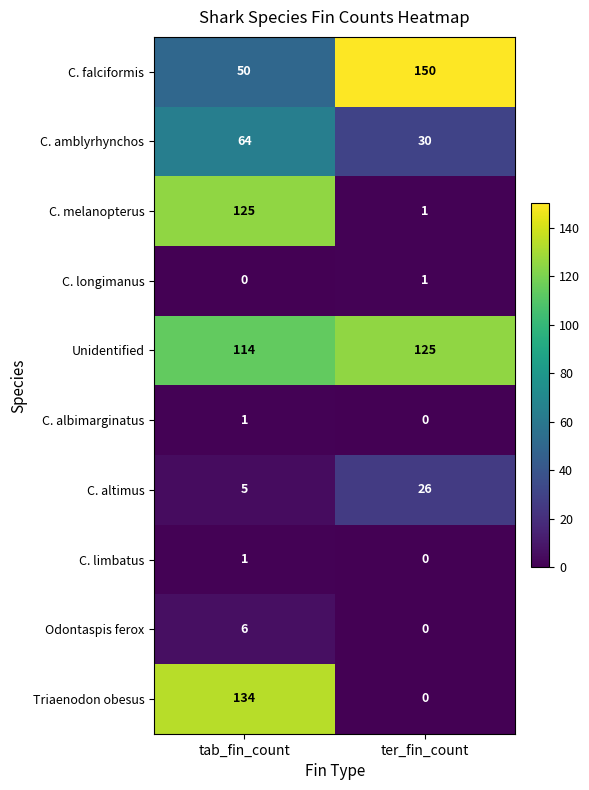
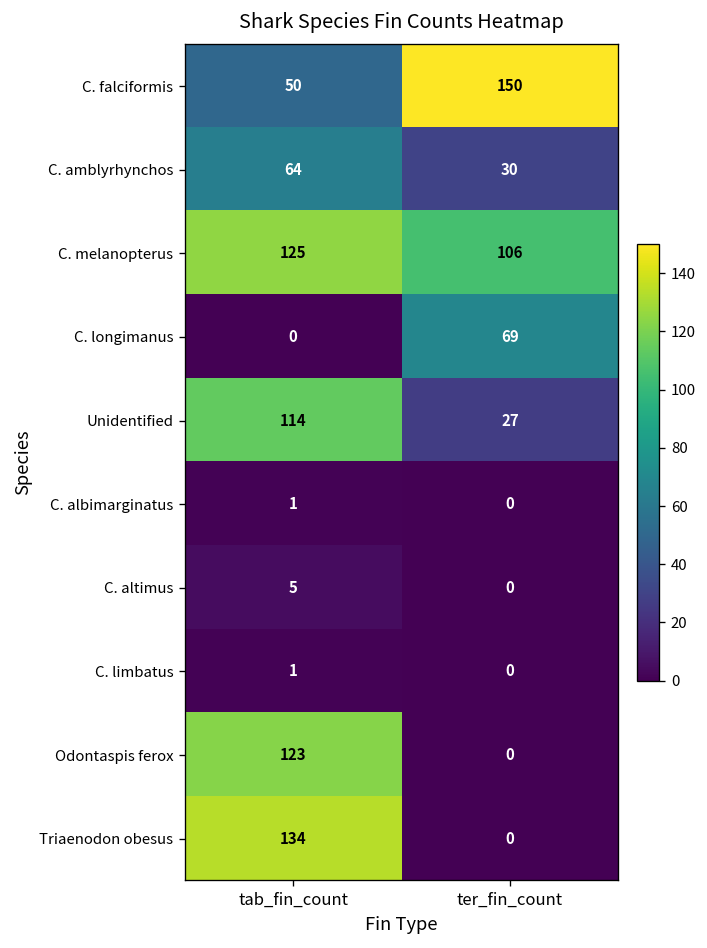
C. melanopterus, ter_fin_count: 1 -> 106
C. longimanus, ter_fin_count: 1 -> 69
Unidentified, ter_fin_count: 125 -> 27
C. altimus, ter_fin_count: 26 -> 0
Odontaspis ferox, tab_fin_count: 6 -> 123
